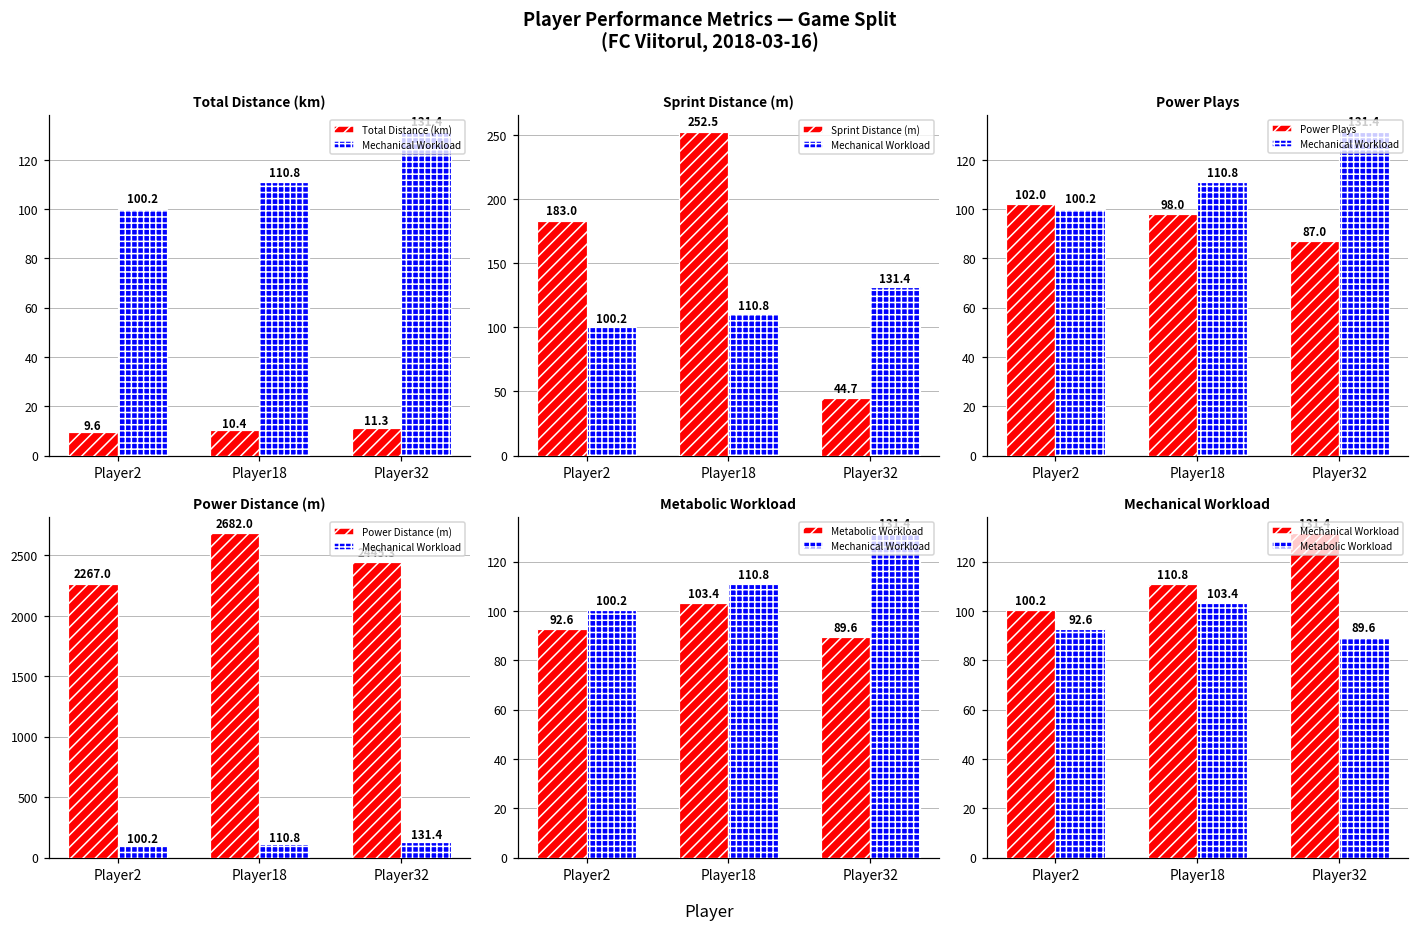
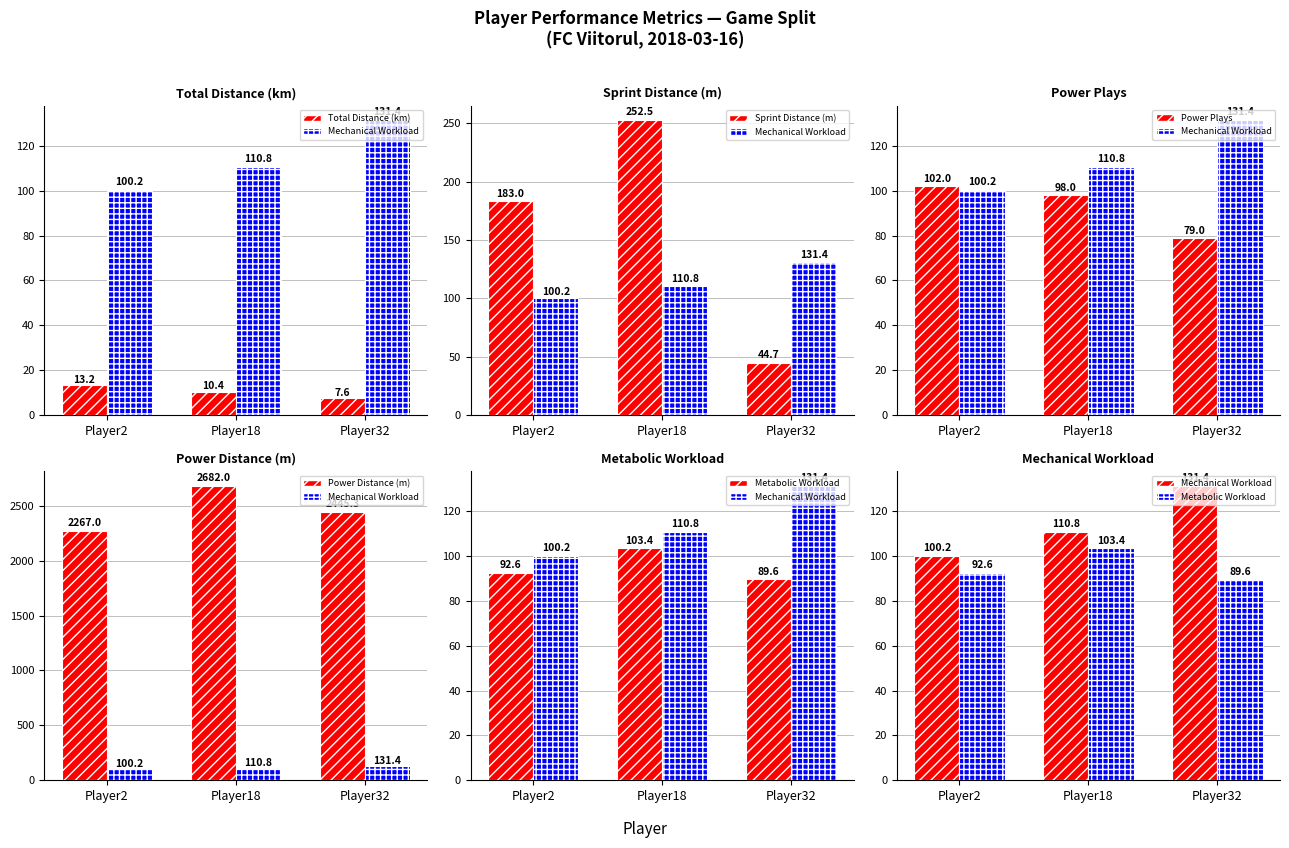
Total Distance (km), Total Distance (km), Player2: 9.6 -> 13.2
Total Distance (km), Total Distance (km), Player32: 11.3 -> 7.6
Power Plays, Power Plays, Player32: 87.0 -> 79.0
